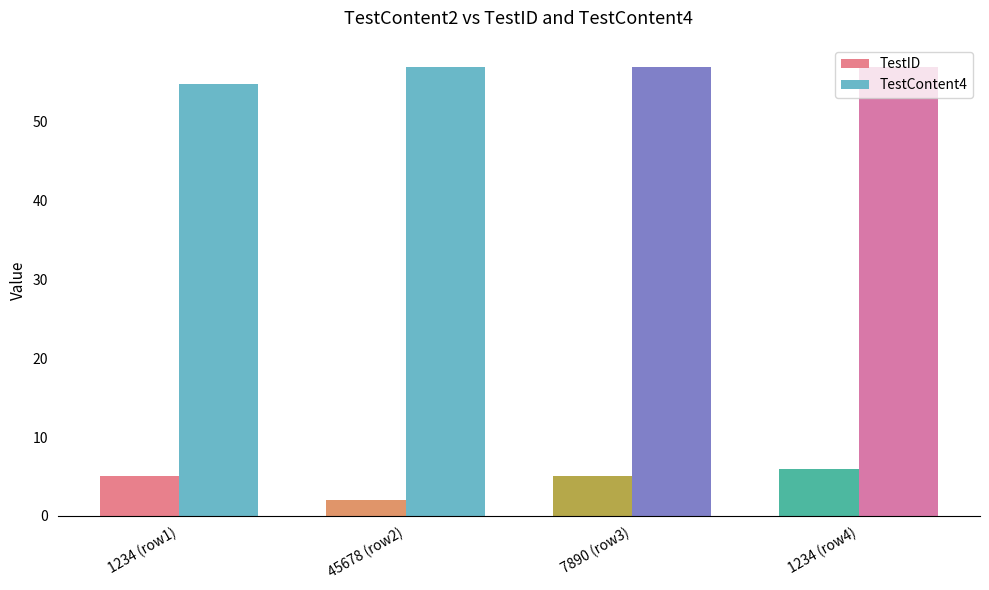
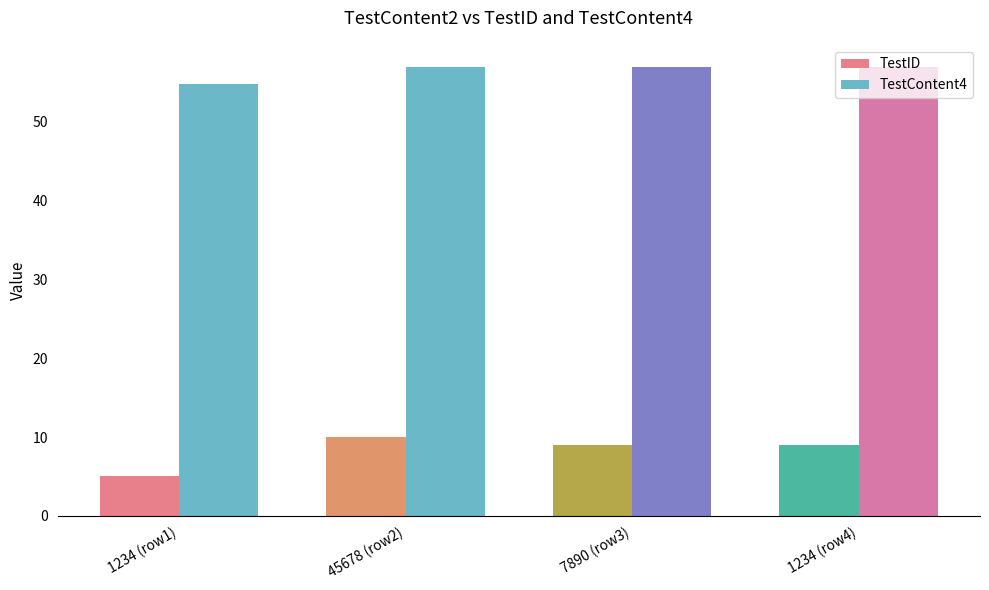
TestID, 45678 (row2): 2 -> 10
TestID, 7890 (row3): 5 -> 9
TestID, 1234 (row4): 6 -> 9
